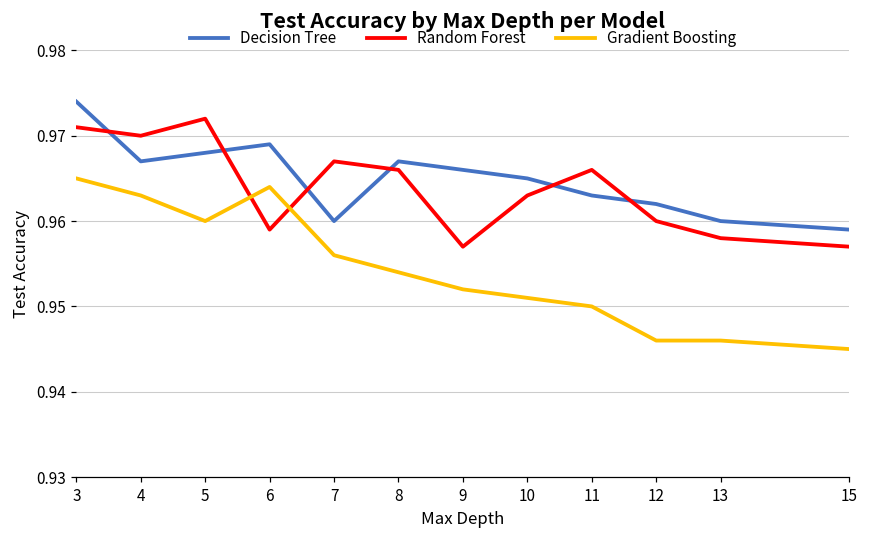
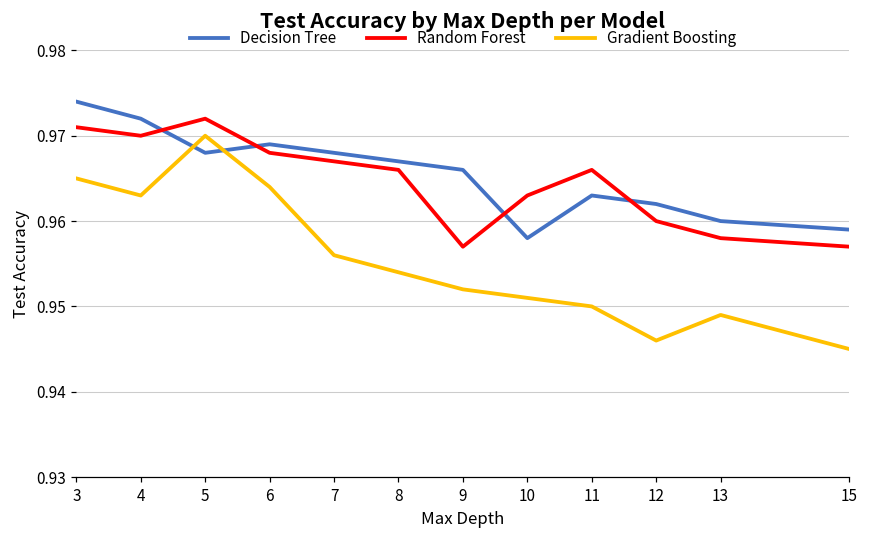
Decision Tree, 4: 0.967 -> 0.972
Gradient Boosting, 5: 0.96 -> 0.97
Random Forest, 6: 0.959 -> 0.968
Decision Tree, 7: 0.960 -> 0.968
Decision Tree, 10: 0.965 -> 0.958
Gradient Boosting, 13: 0.946 -> 0.949
